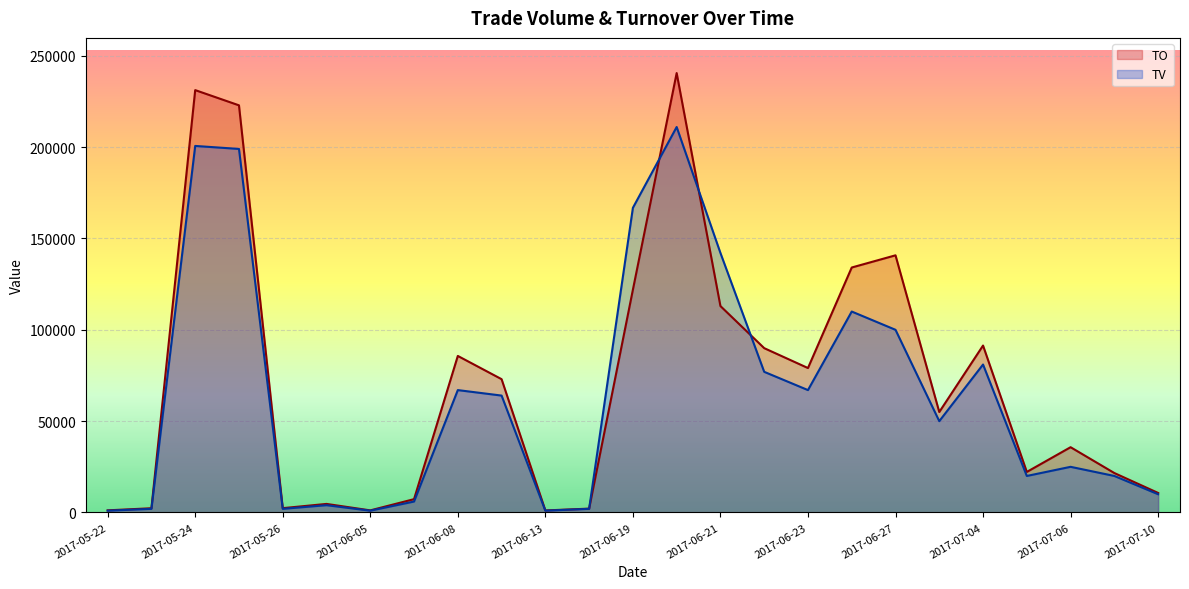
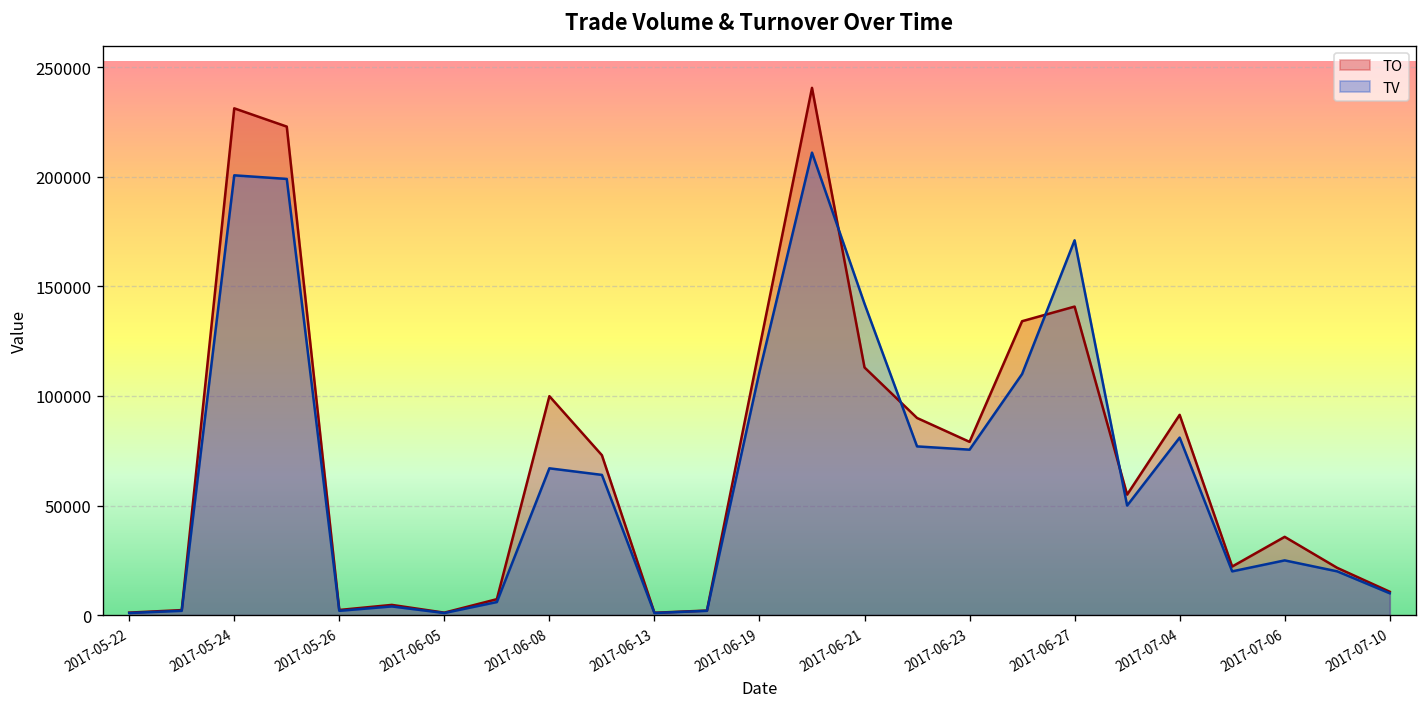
TO, 2017-06-08: 86000 -> 100000
TV, 2017-06-19: 167000 -> 111000
TV, 2017-06-23: 67000 -> 76000
TV, 2017-06-27: 100000 -> 171000
